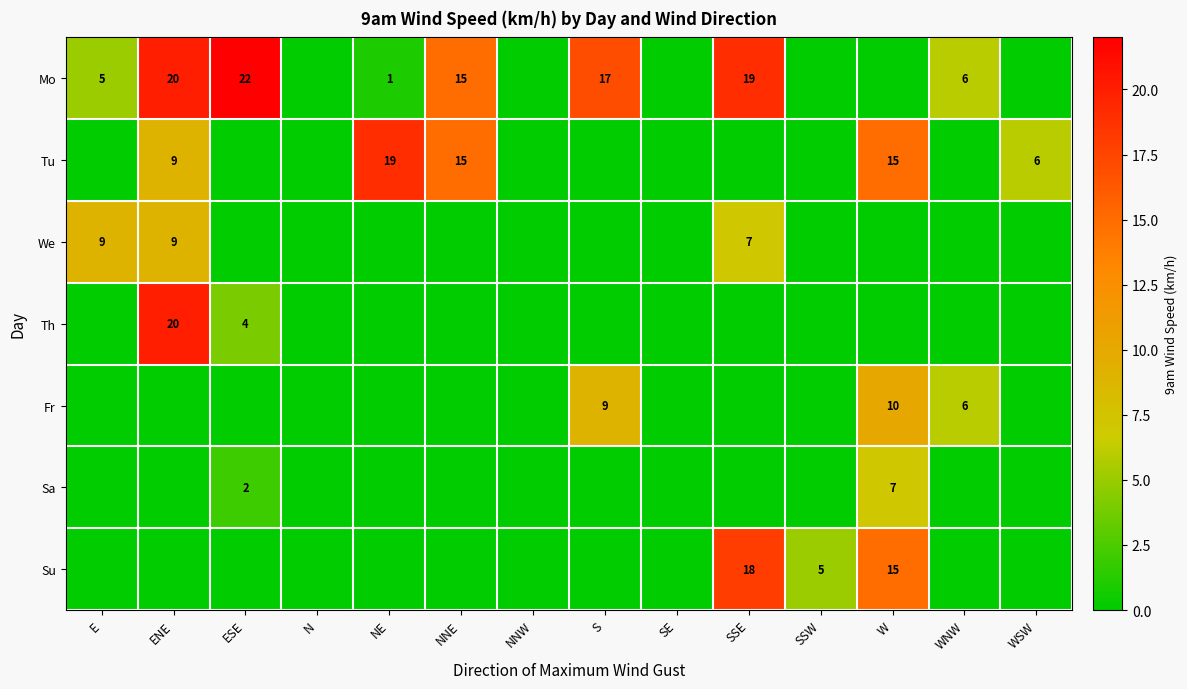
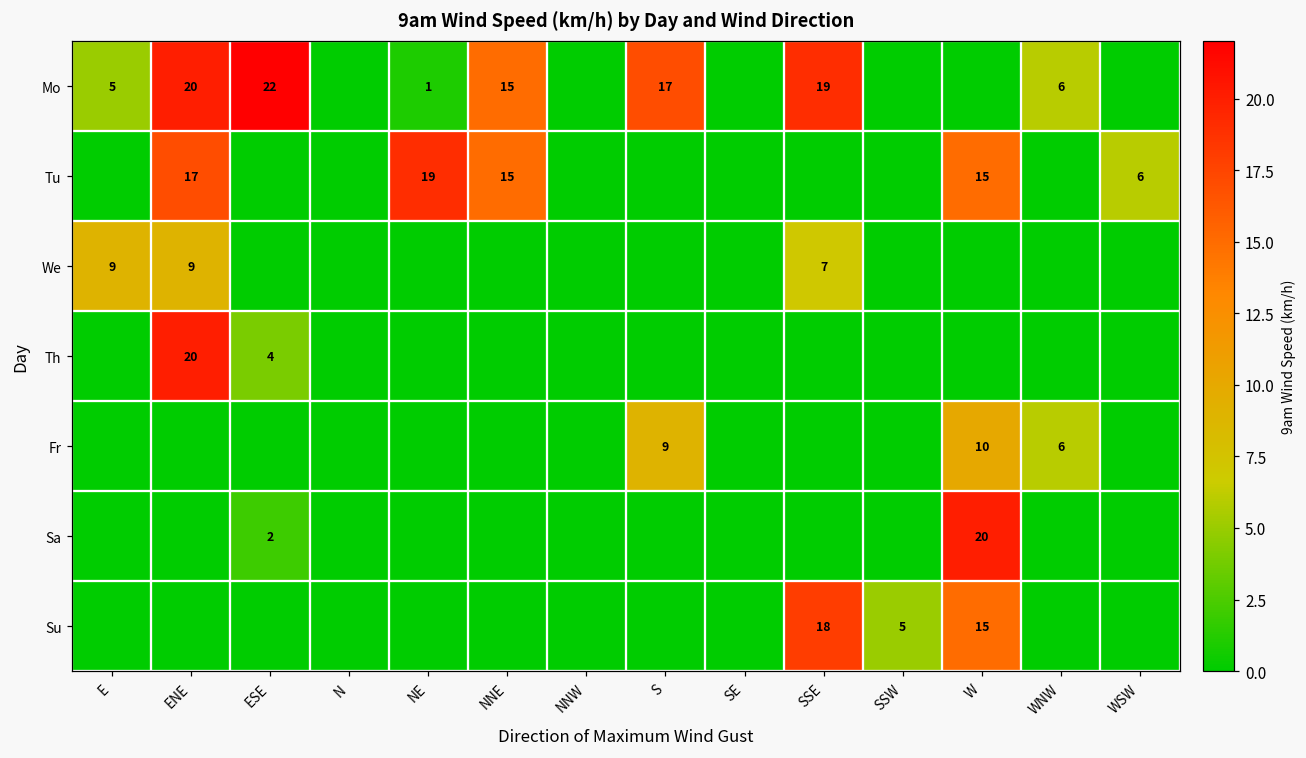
Tu, ENE: 9 -> 17
Sa, W: 7 -> 20
